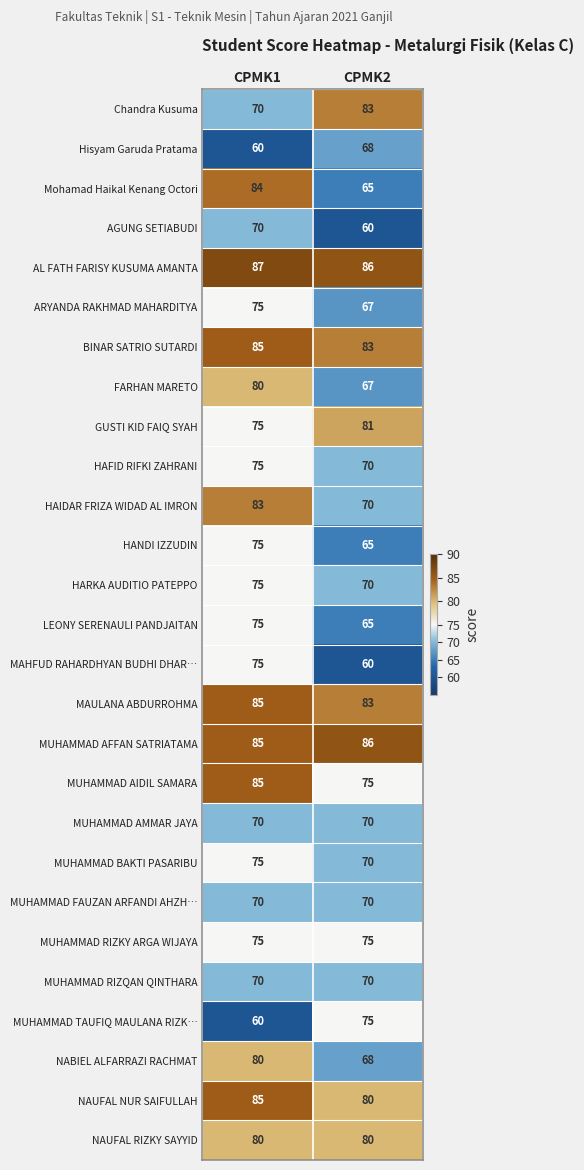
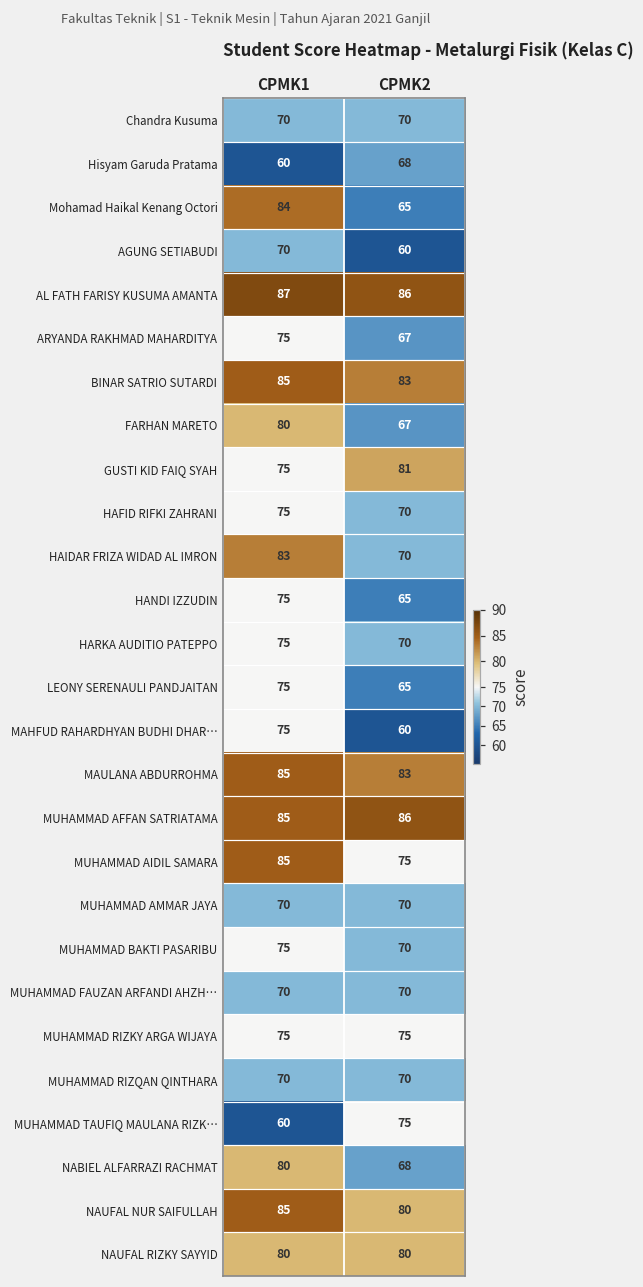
Chandra Kusuma, CPMK2: 83 -> 70
